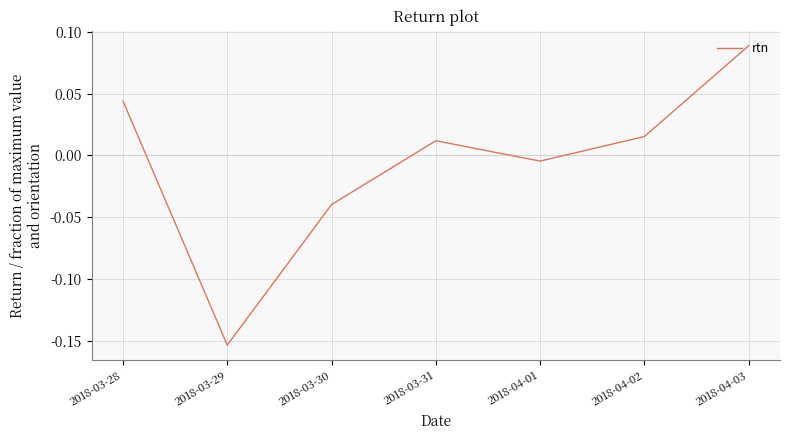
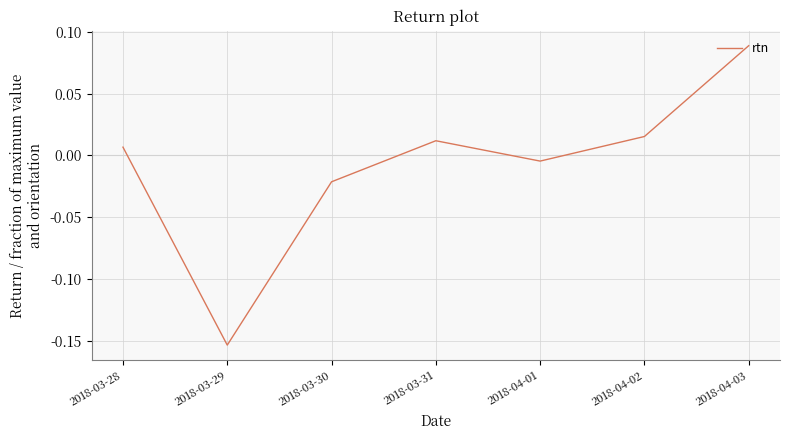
2018-03-28: 0.044 -> 0.007
2018-03-30: -0.040 -> -0.021
